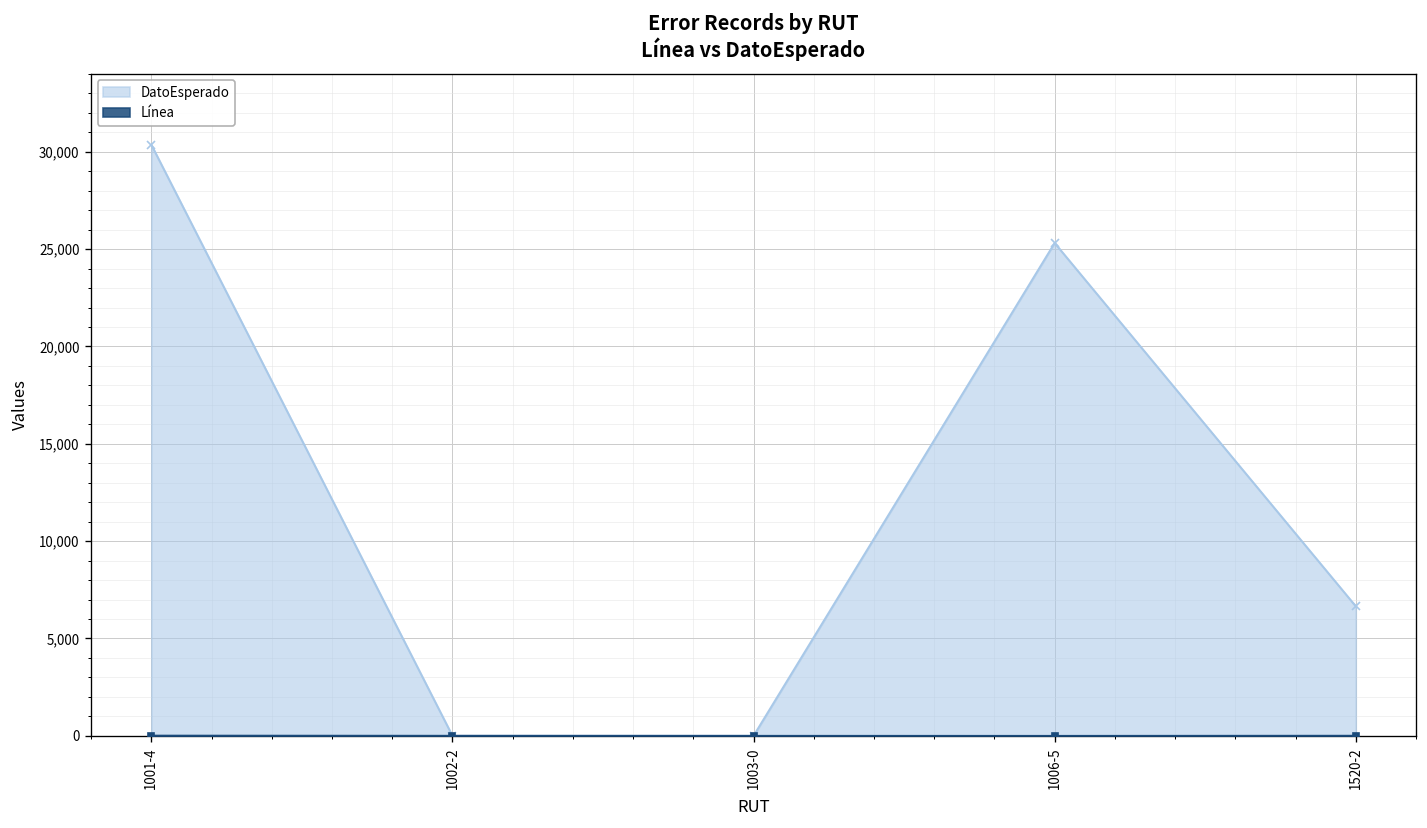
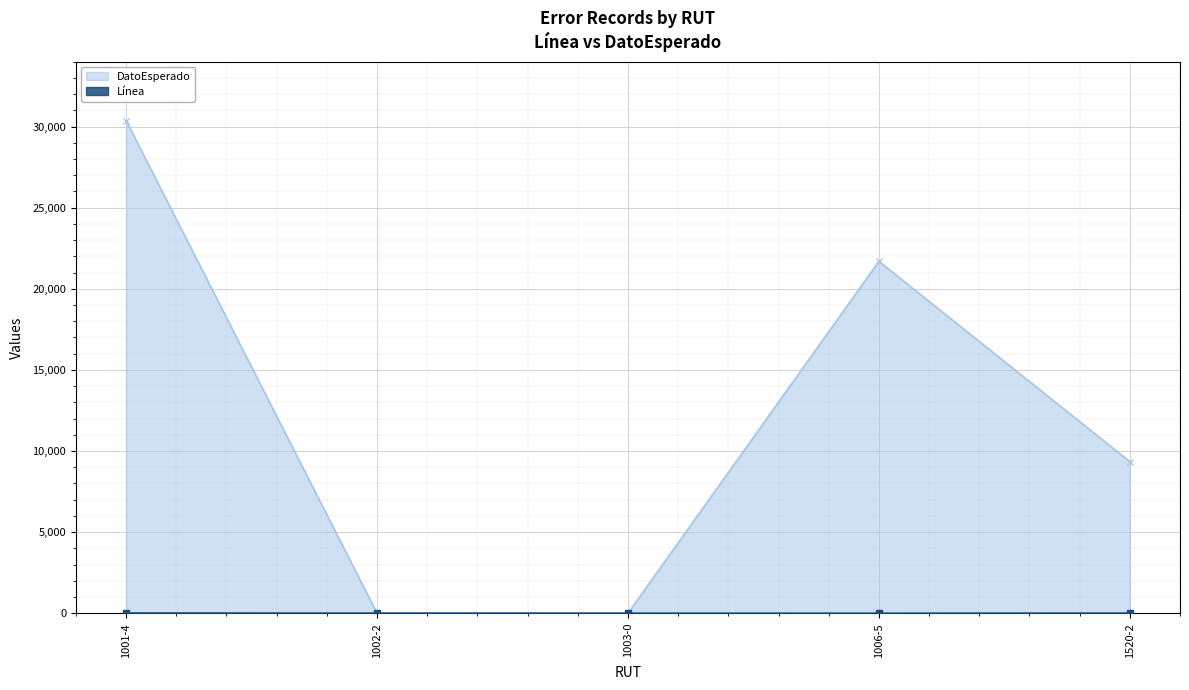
DatoEsperado, 1006-5: 25,300 -> 21,700
DatoEsperado, 1520-2: 6,700 -> 9,300
